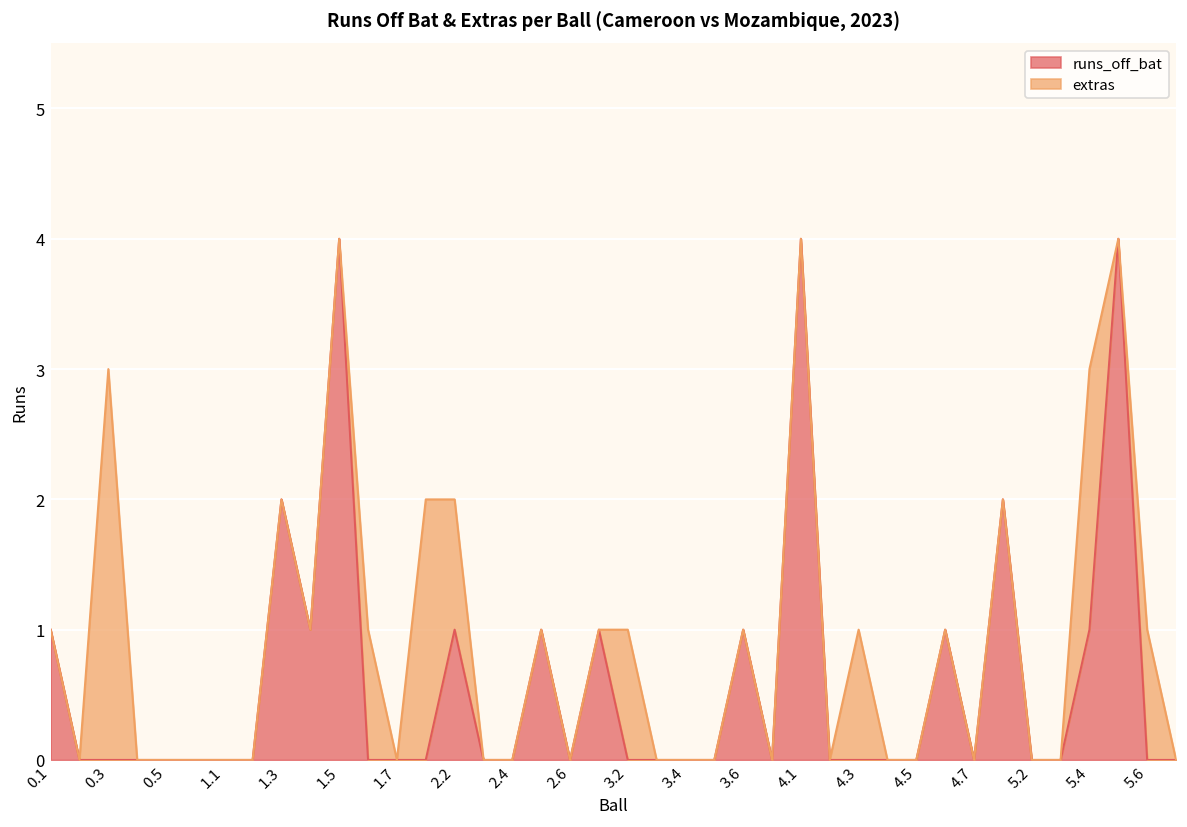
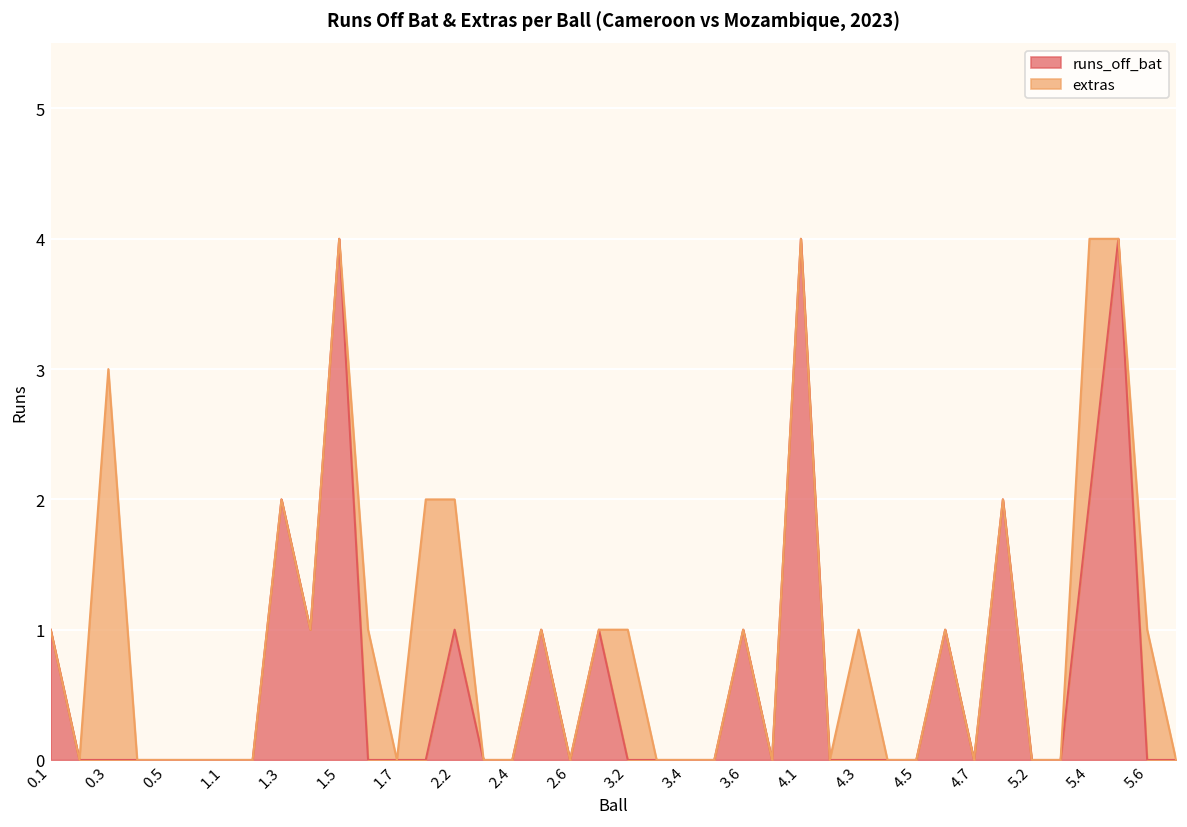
runs_off_bat, 5.4: 1 -> 2
